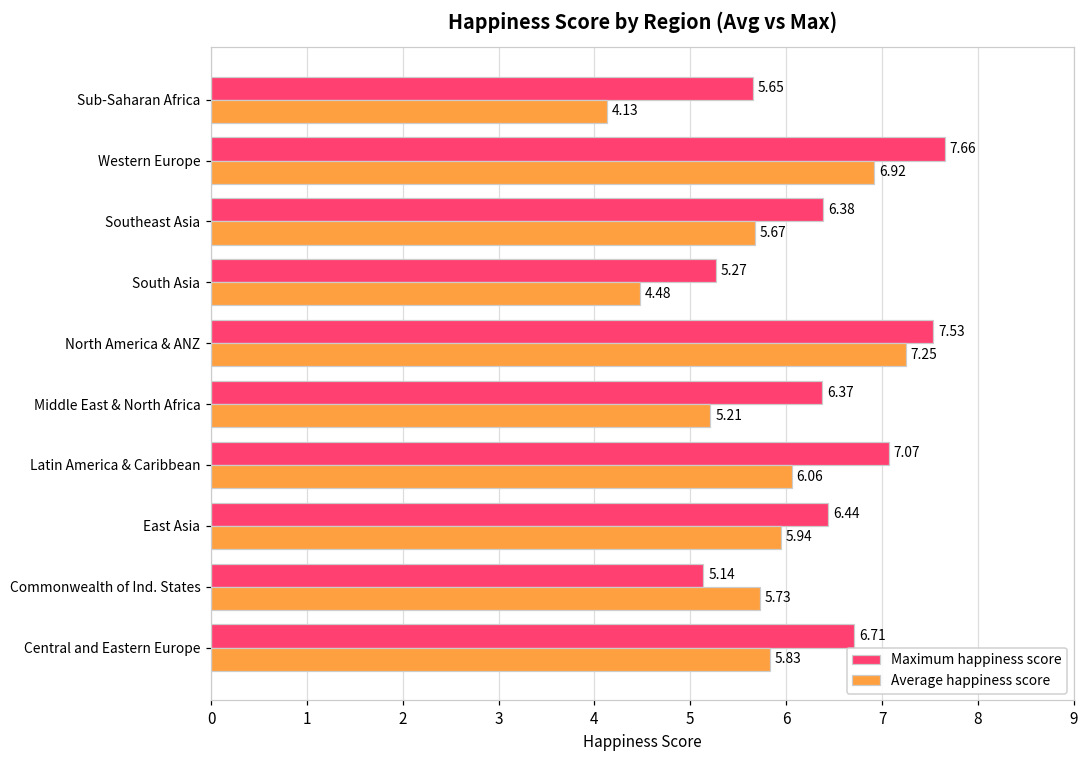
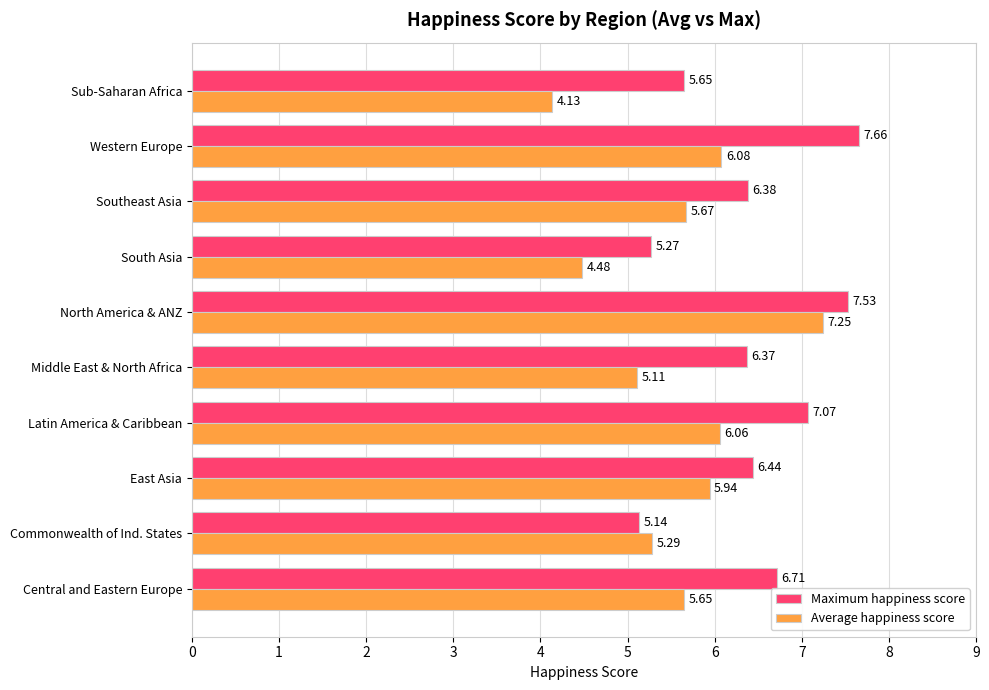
Average happiness score, Western Europe: 6.92 -> 6.08
Average happiness score, Middle East & North Africa: 5.21 -> 5.11
Average happiness score, Commonwealth of Ind. States: 5.73 -> 5.29
Average happiness score, Central and Eastern Europe: 5.83 -> 5.65
